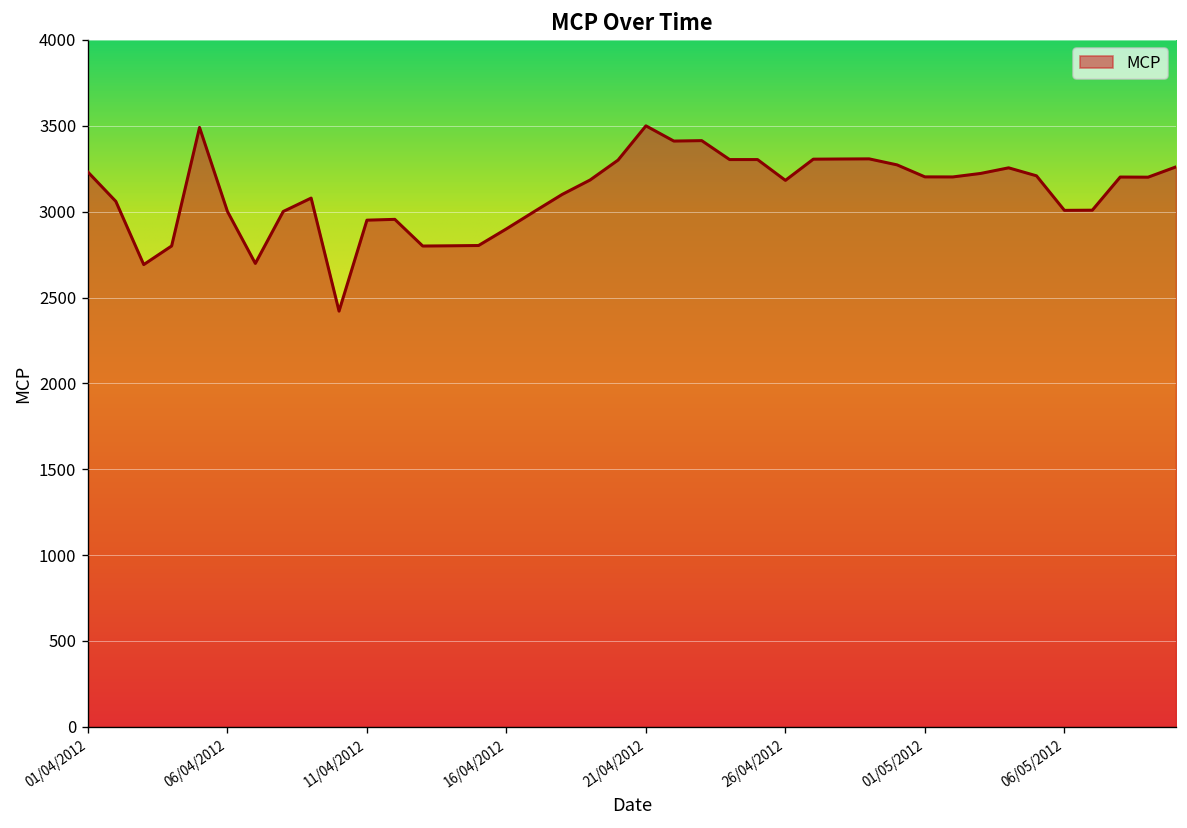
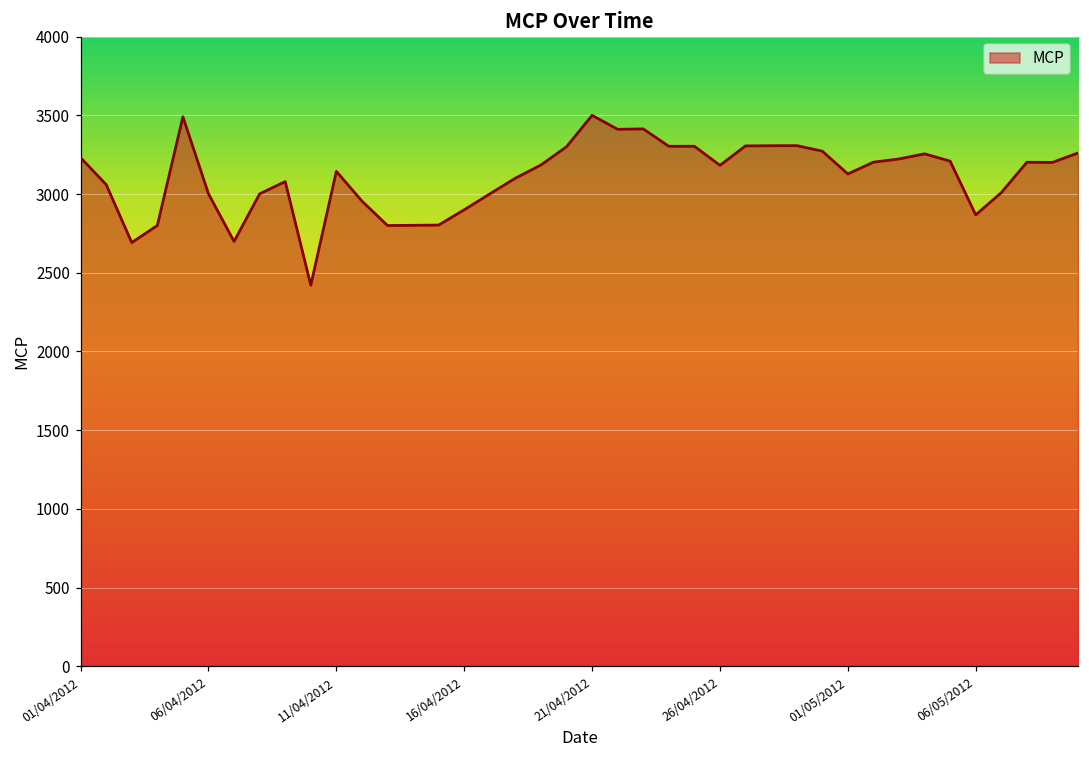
11/04/2012: 2950 -> 3140
01/05/2012: 3200 -> 3130
06/05/2012: 3010 -> 2870
